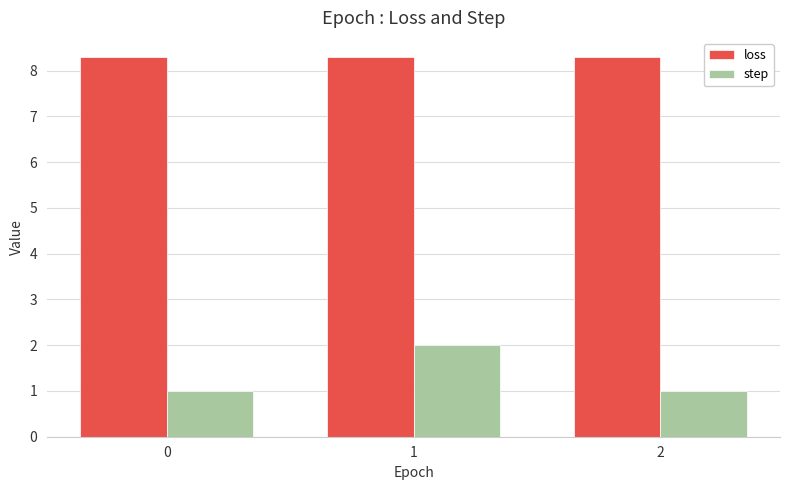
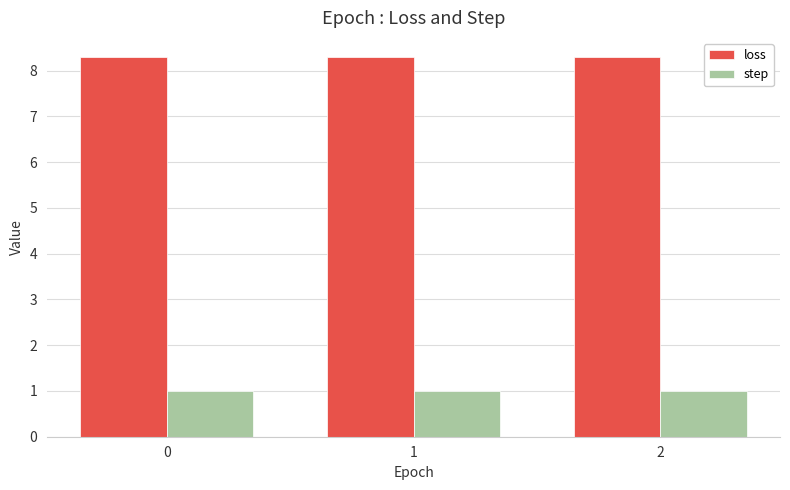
step, 1: 2 -> 1
